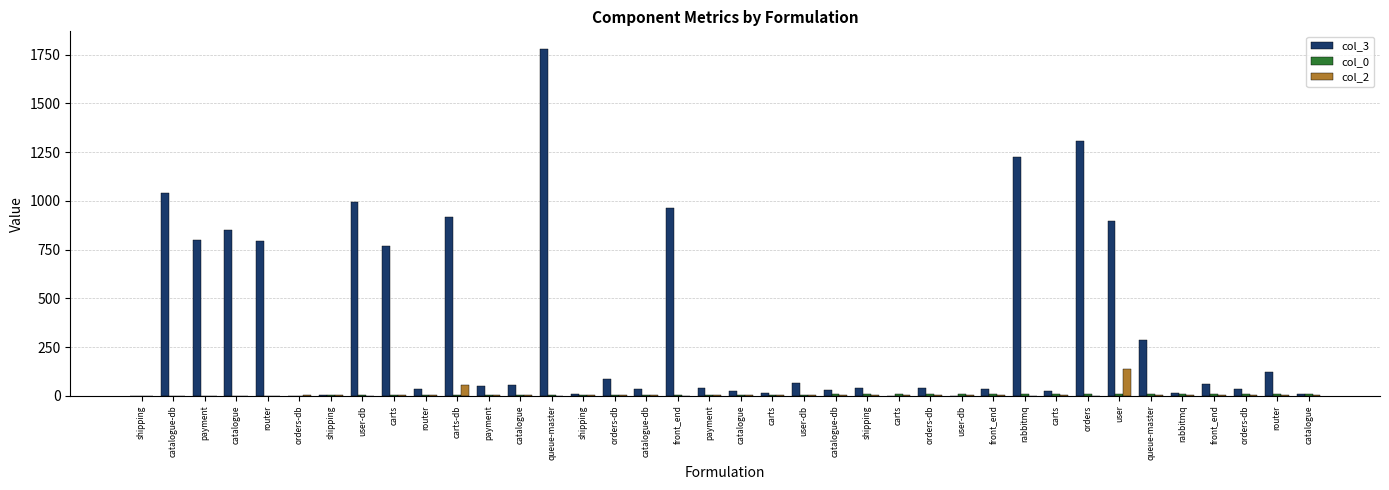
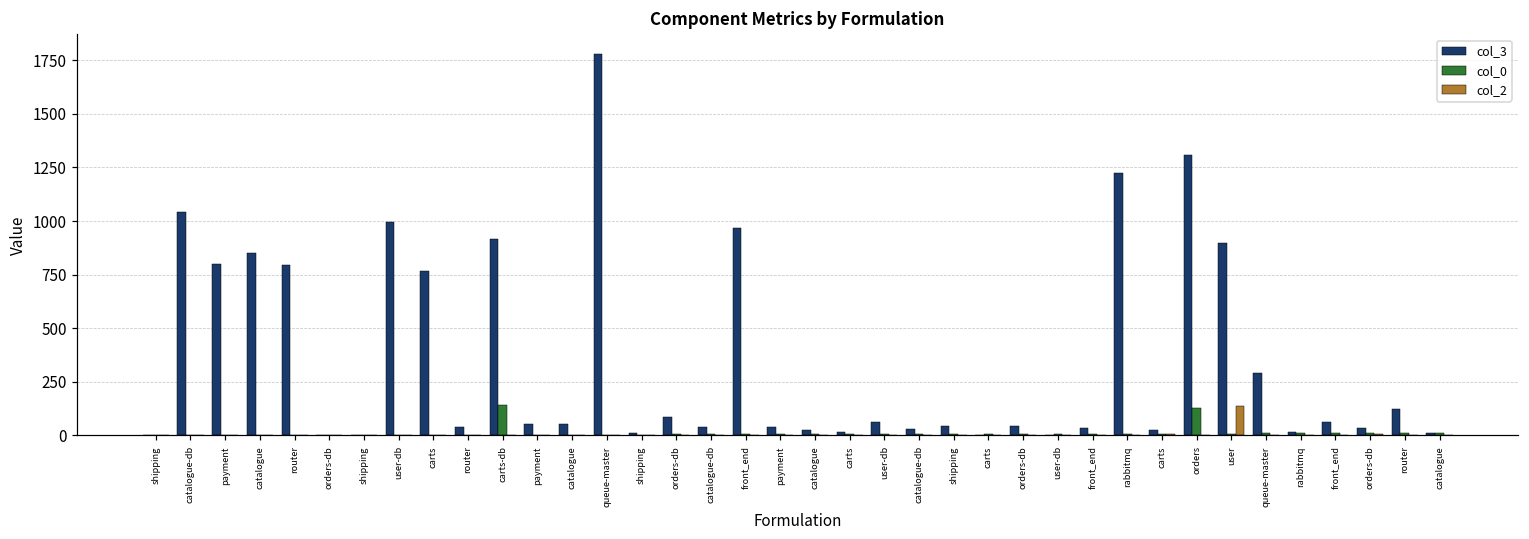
col_0, carts-db: 0 -> 140
col_2, carts-db: 60 -> 0
col_0, orders: 10 -> 130
